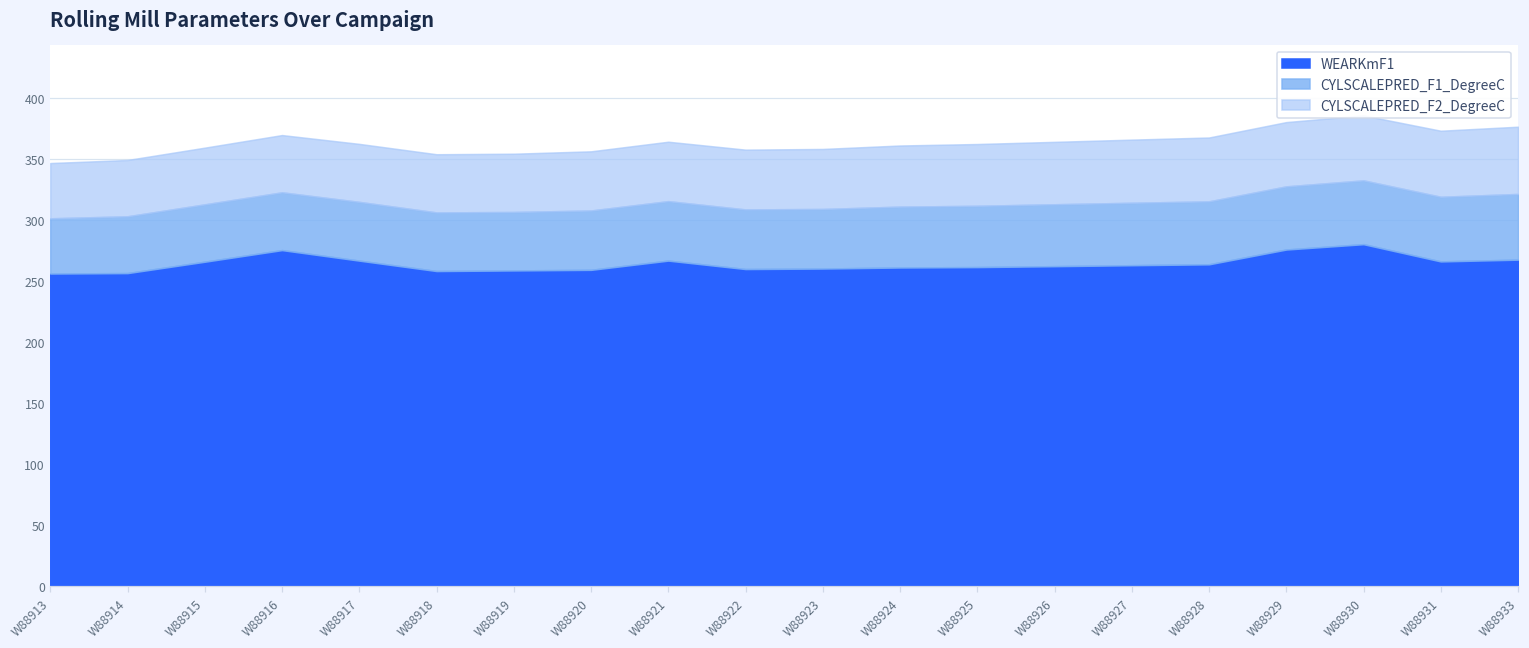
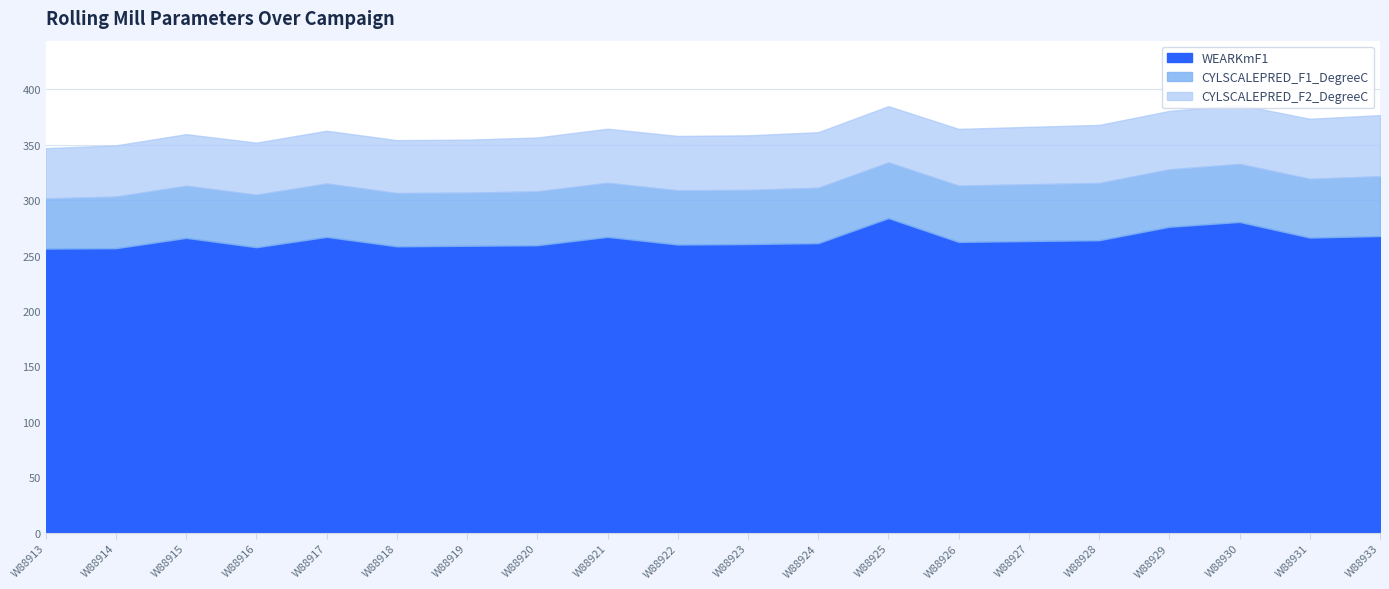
WEARKmF1, W88916: 276 -> 258
WEARKmF1, W88925: 262 -> 284
